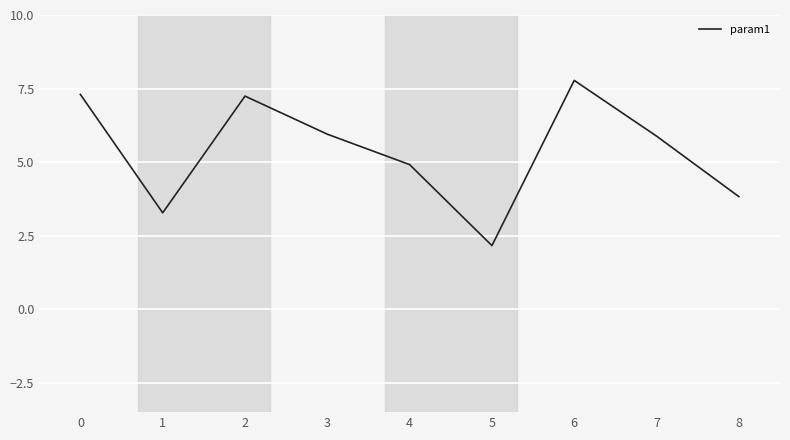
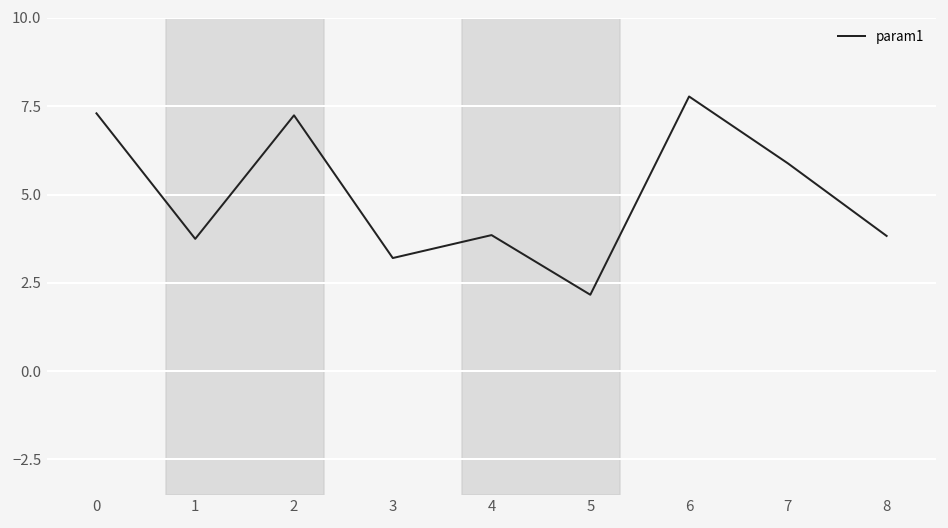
1: 3.3 -> 3.7
3: 5.9 -> 3.2
4: 4.9 -> 3.8
